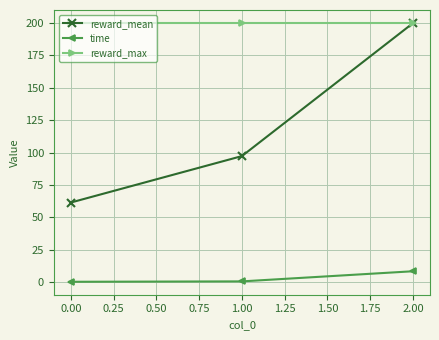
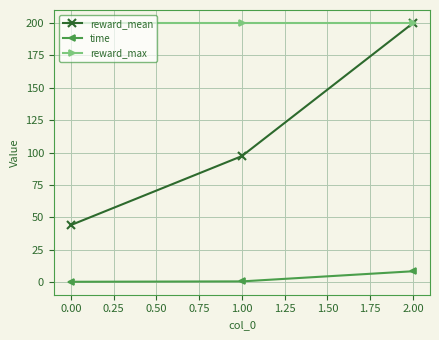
reward_mean, 0.00: 62 -> 44
